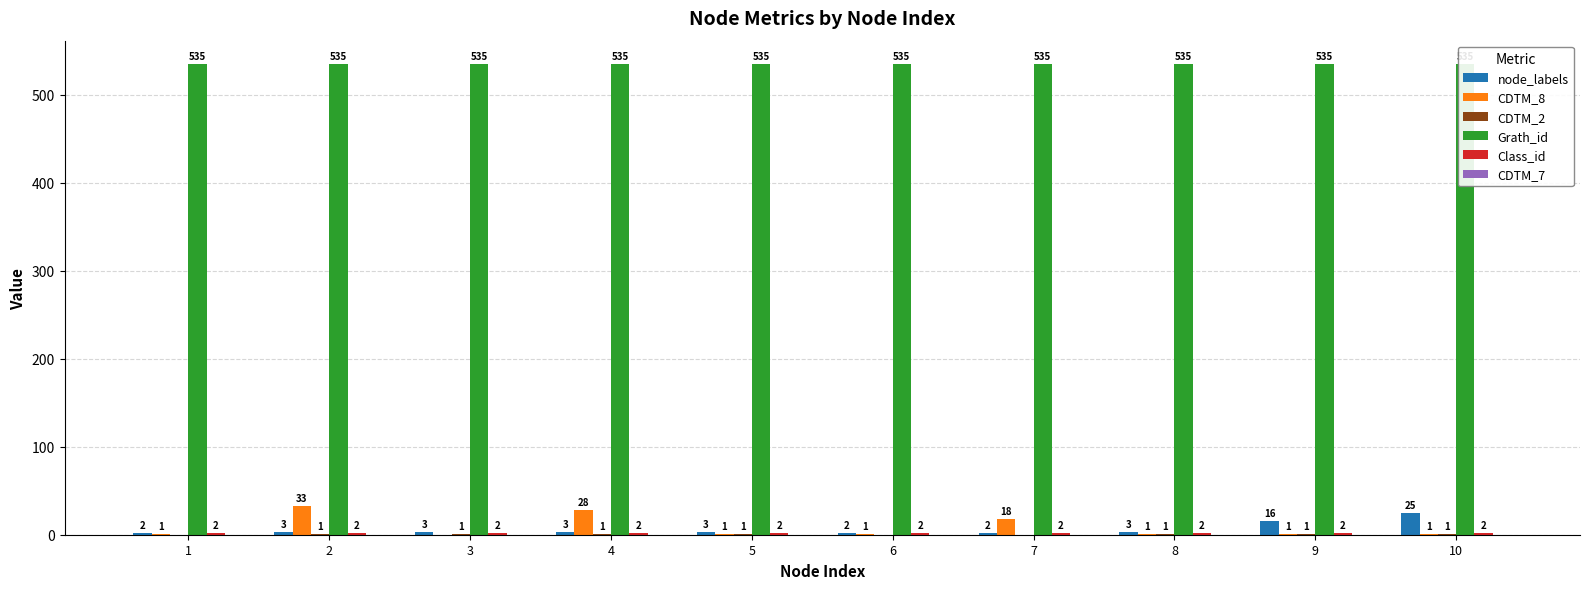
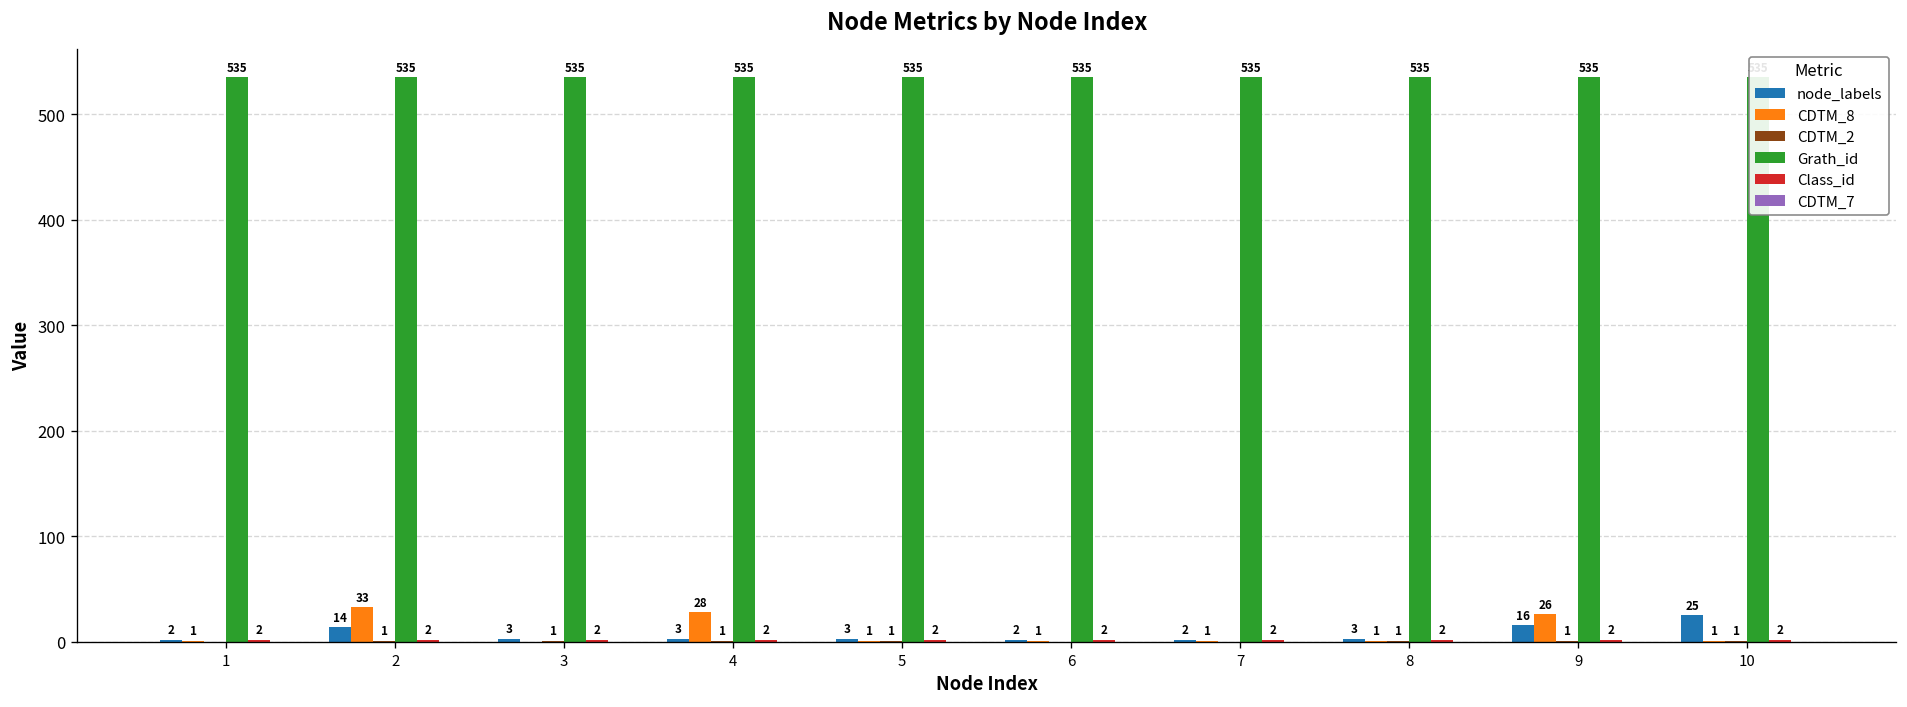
node_labels, 2: 3 -> 14
CDTM_8, 7: 18 -> 1
CDTM_8, 9: 1 -> 26
